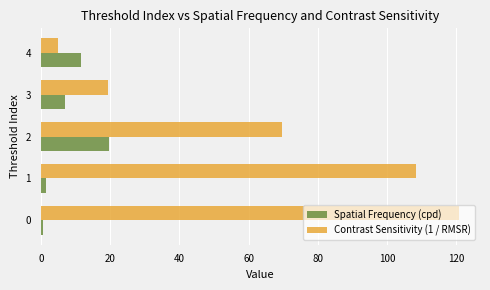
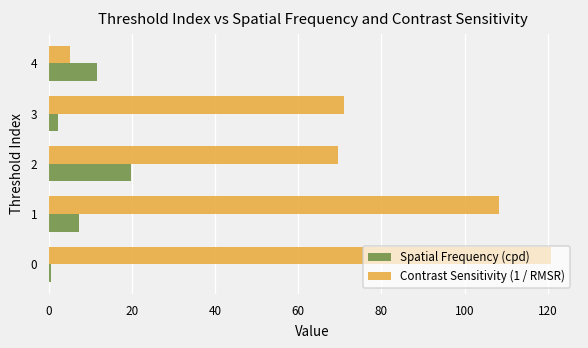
Contrast Sensitivity (1 / RMSR), 3: 19 -> 71
Spatial Frequency (cpd), 3: 7 -> 2
Spatial Frequency (cpd), 1: 1 -> 7
